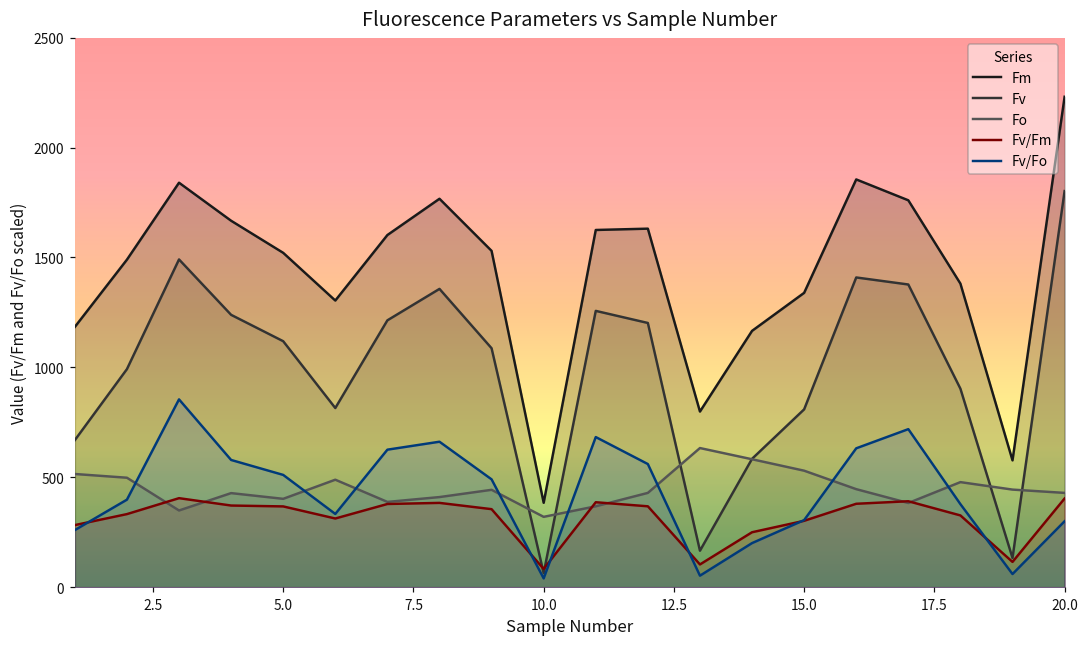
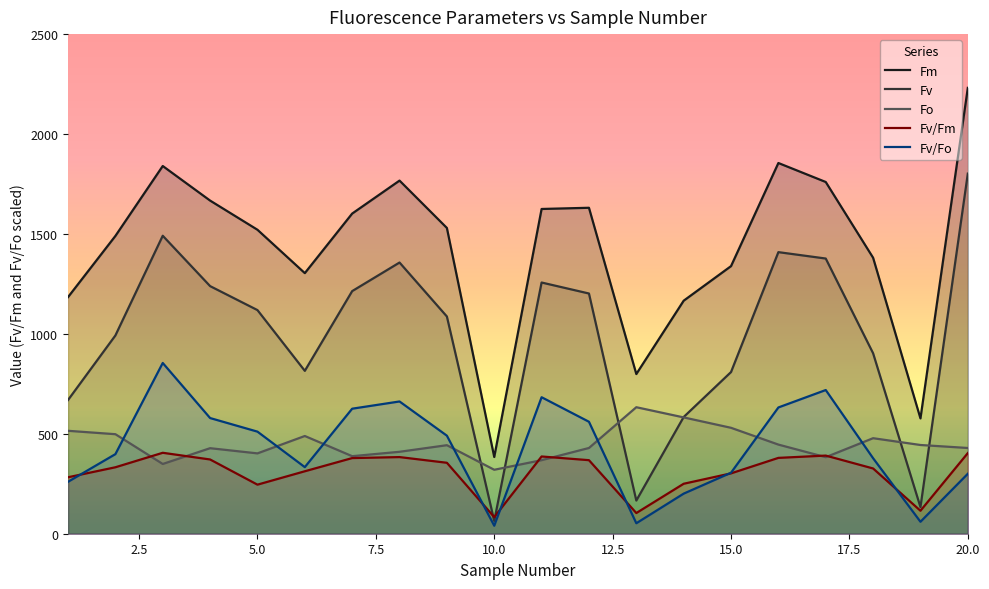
Fv/Fm, 5.0: 370 -> 250
